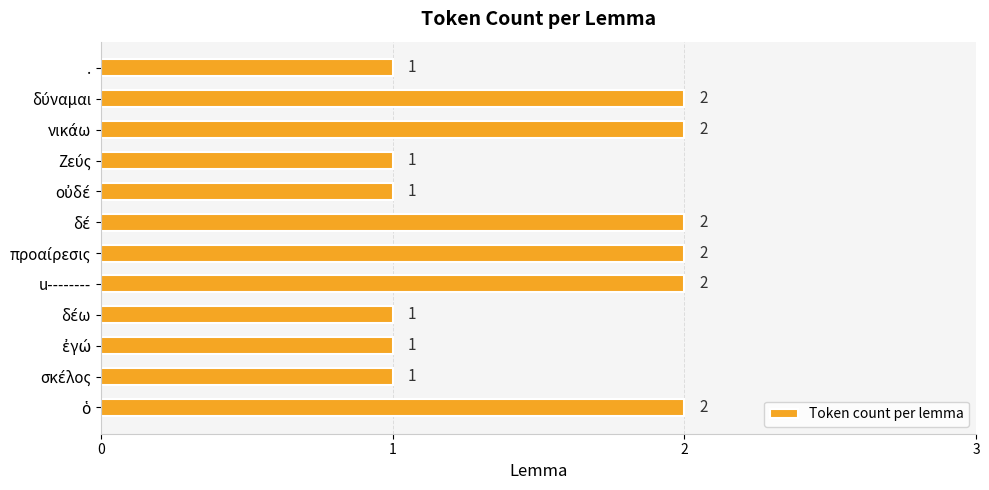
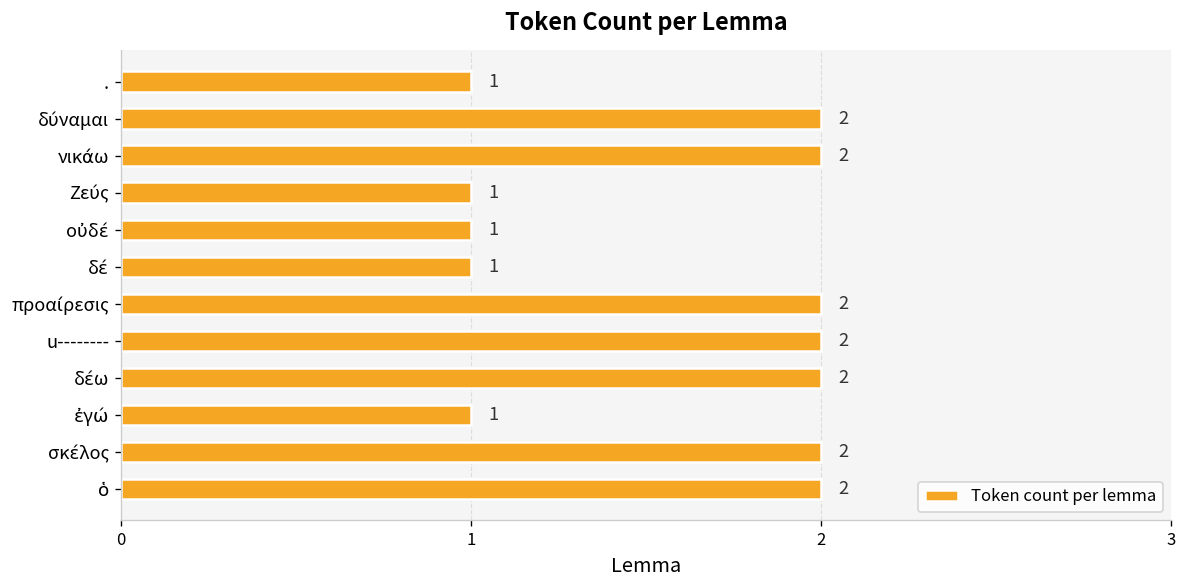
δέ: 2 -> 1
δέω: 1 -> 2
σκέλος: 1 -> 2
